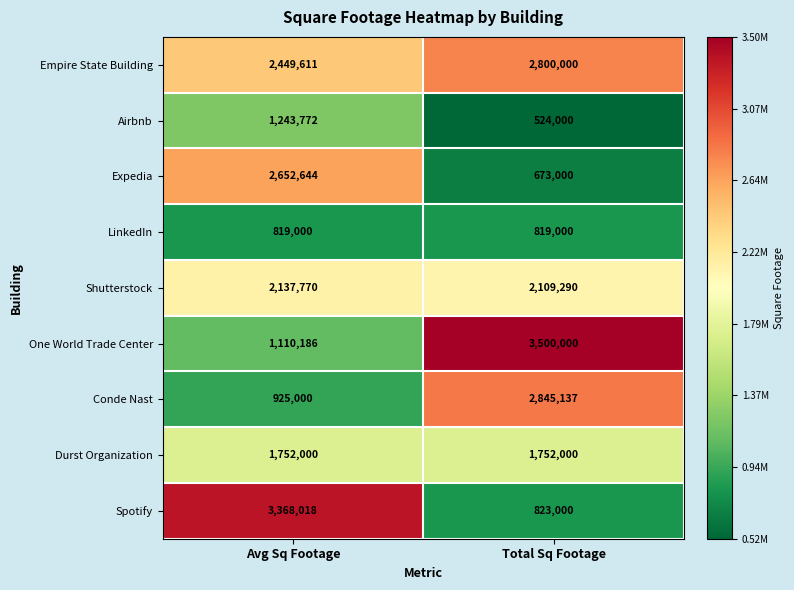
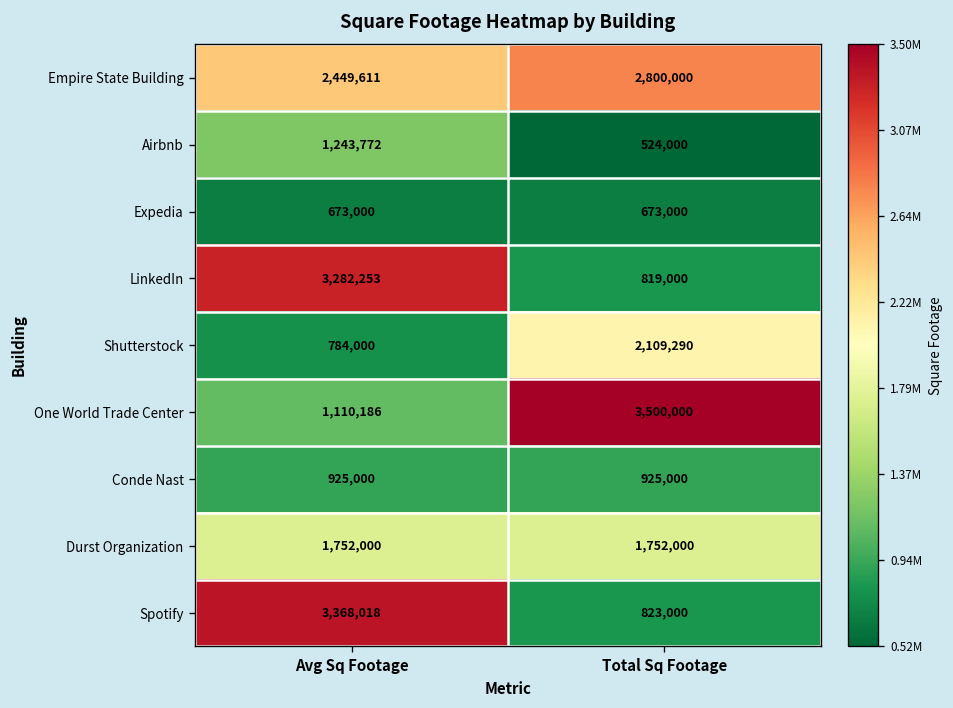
Expedia, Avg Sq Footage: 2,652,644 -> 673,000
LinkedIn, Avg Sq Footage: 819,000 -> 3,282,253
Shutterstock, Avg Sq Footage: 2,137,770 -> 784,000
Conde Nast, Total Sq Footage: 2,845,137 -> 925,000
